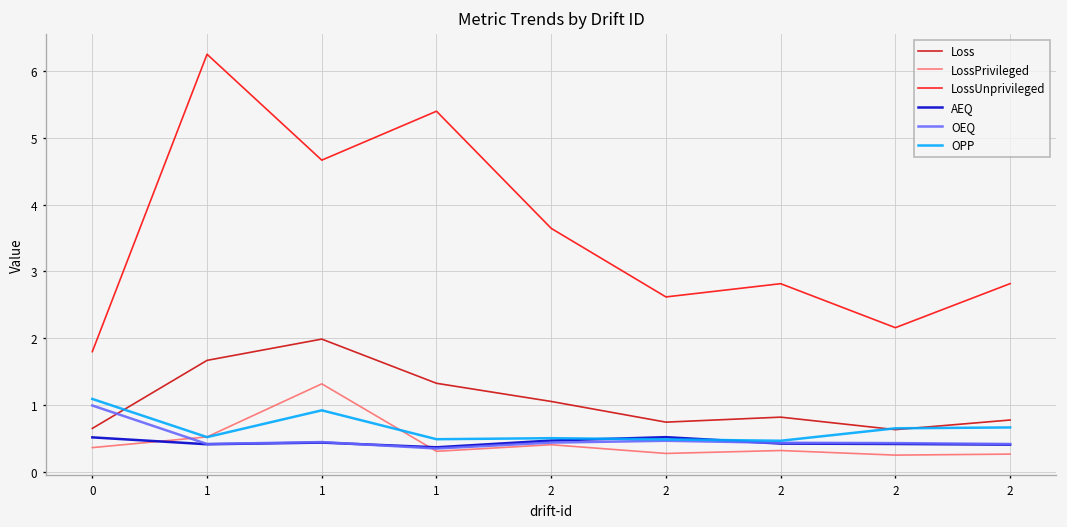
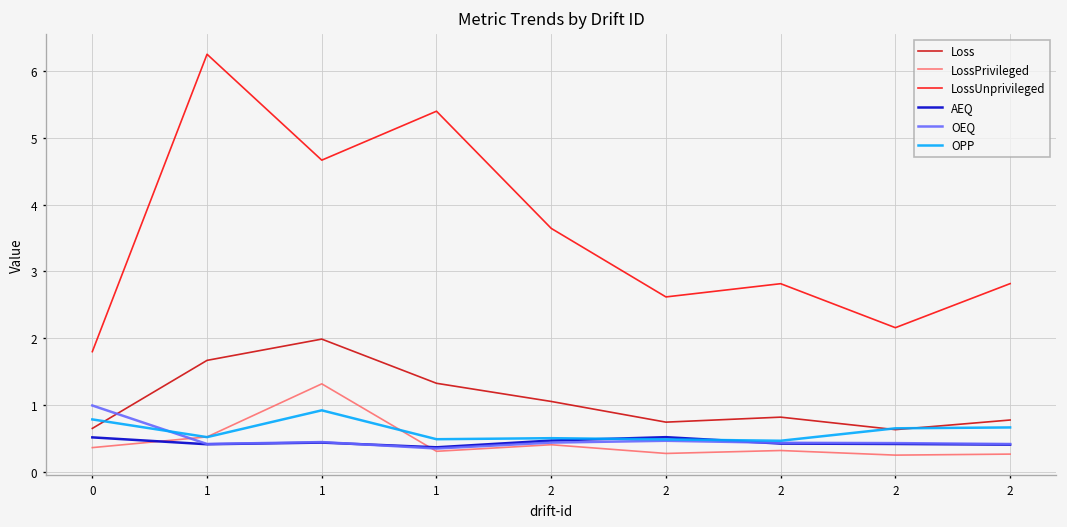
OPP, 0: 1.1 -> 0.8
